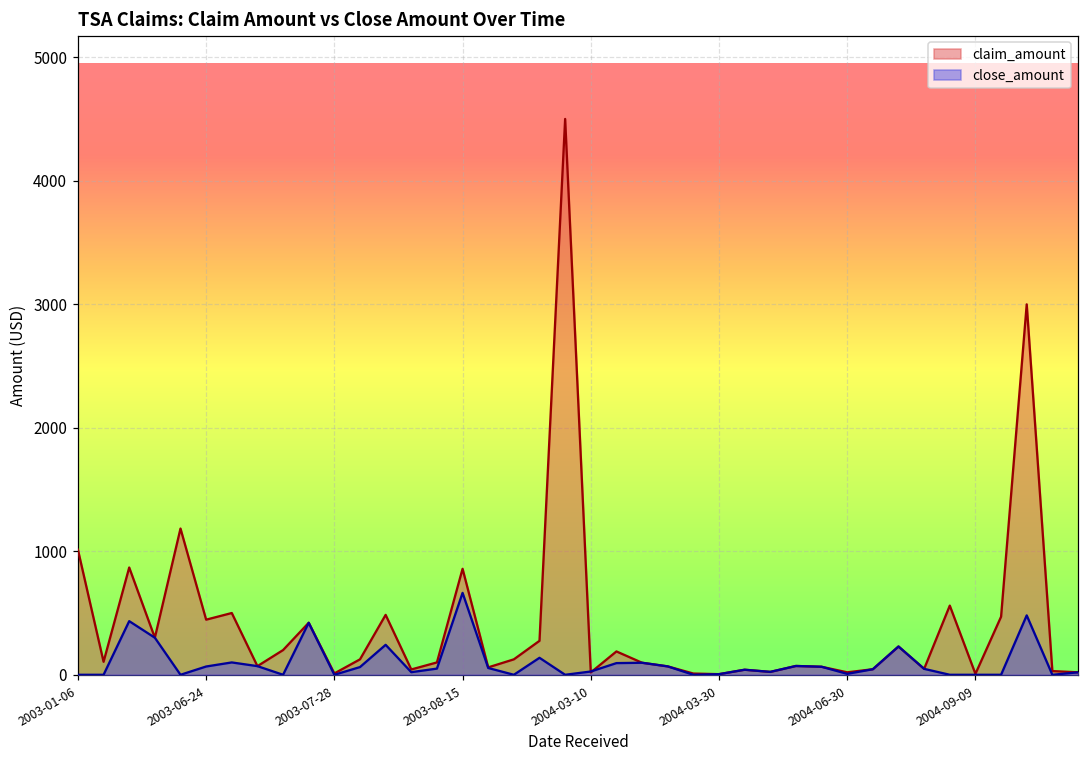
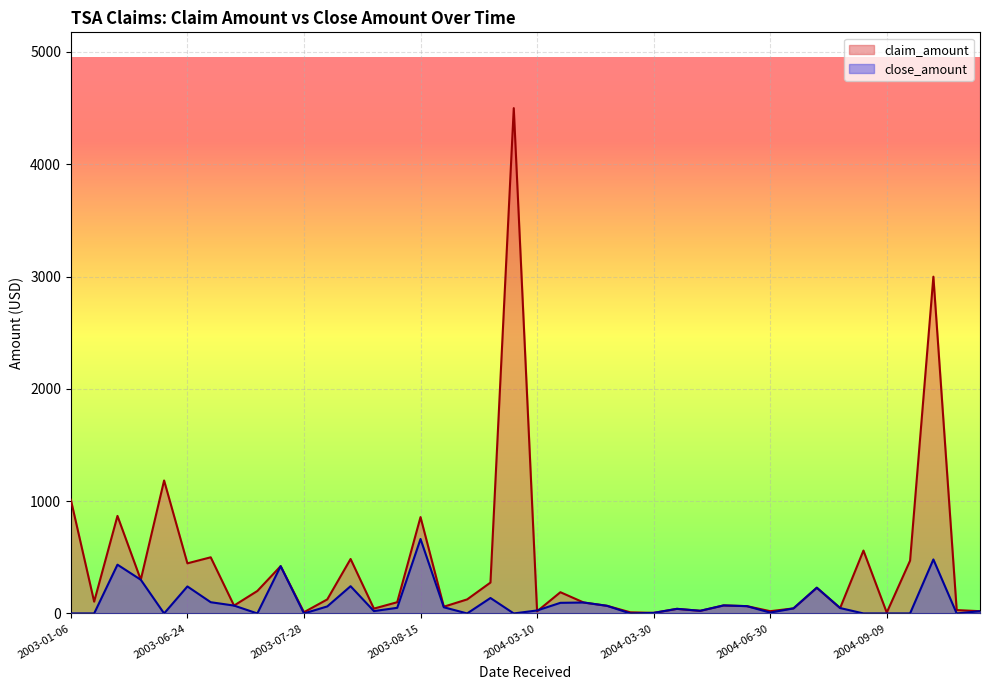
close_amount, 2003-06-24: 70 -> 240
